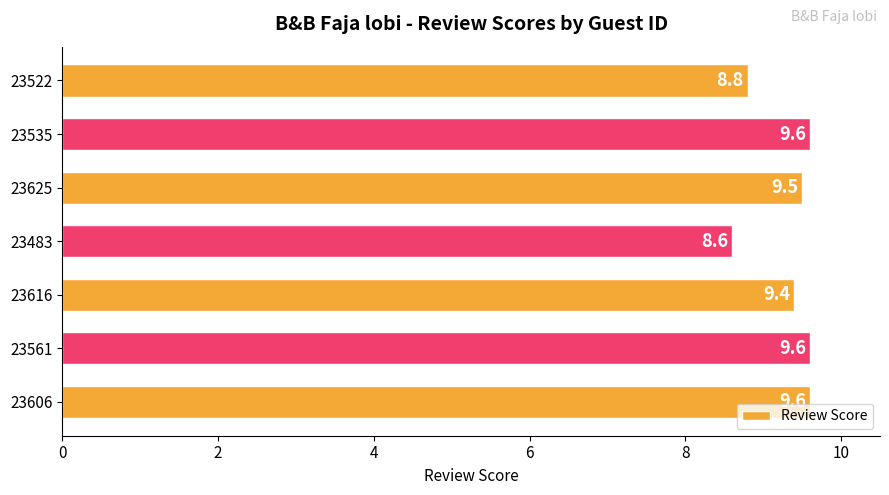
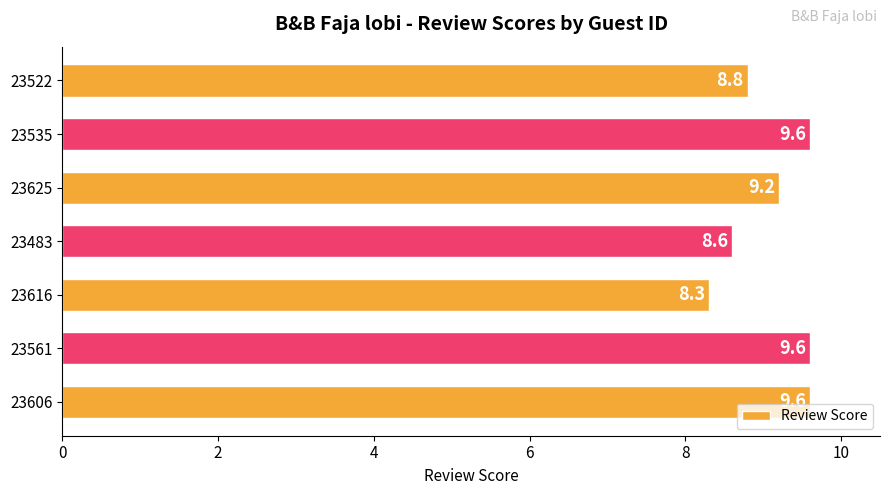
23625: 9.5 -> 9.2
23616: 9.4 -> 8.3
